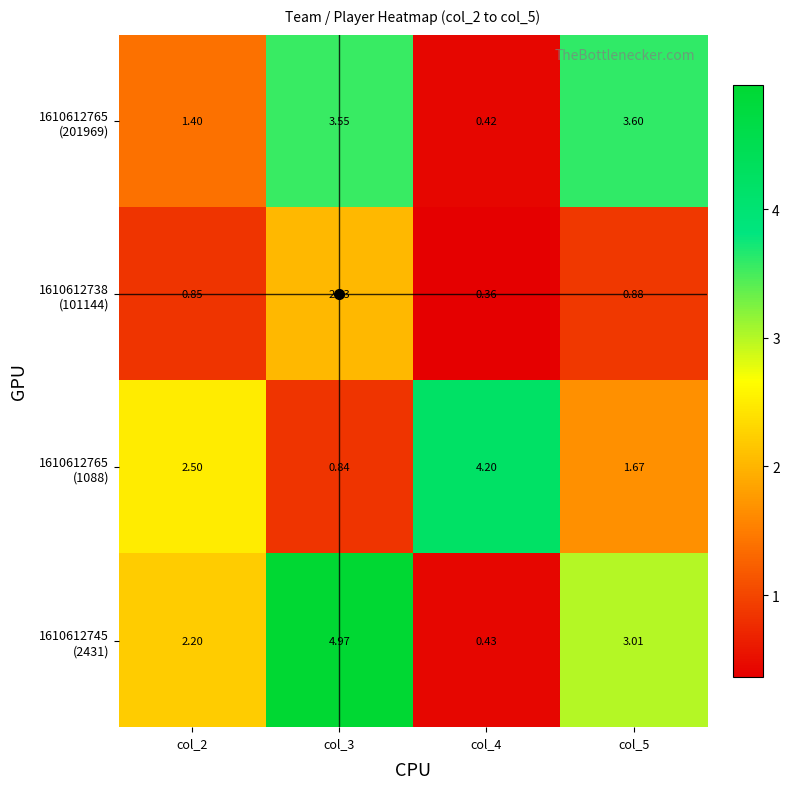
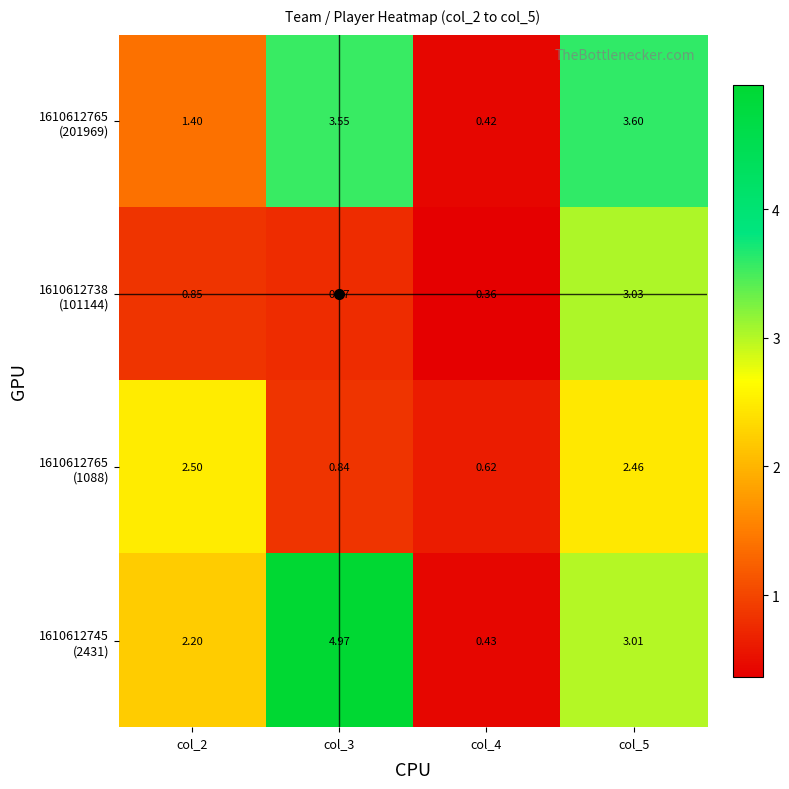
1610612738 (101144), col_3: 2.03 -> 0.77
1610612738 (101144), col_5: 0.88 -> 3.03
1610612765 (1088), col_4: 4.20 -> 0.62
1610612765 (1088), col_5: 1.67 -> 2.46
